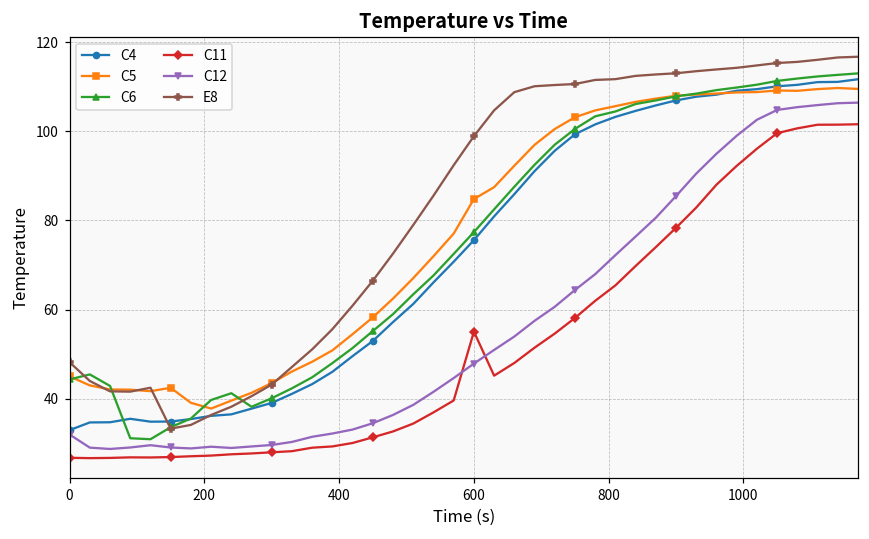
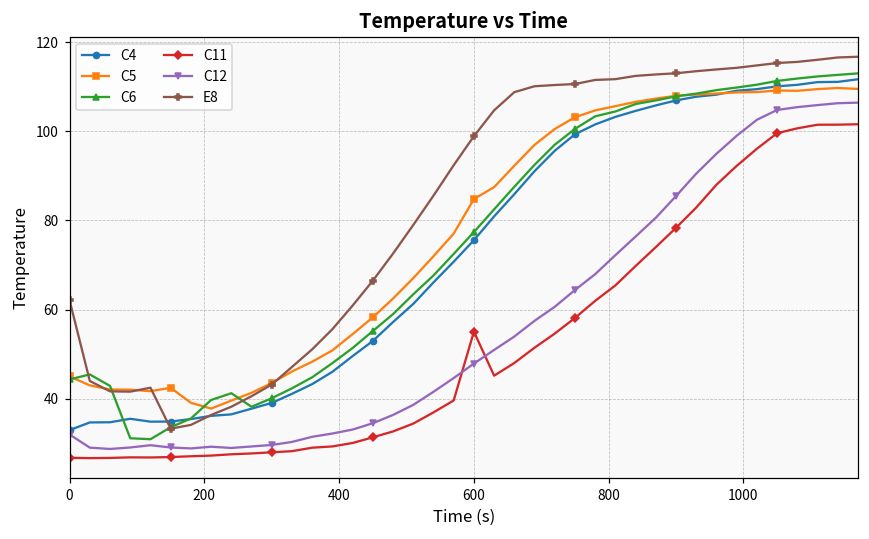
E8, 0: 48 -> 62
